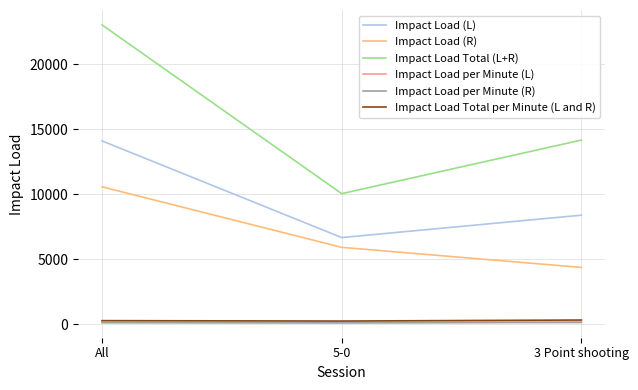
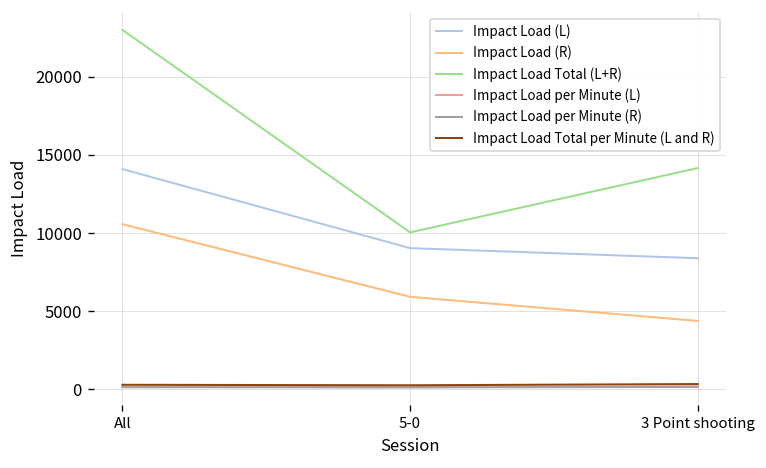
Impact Load (L), 5-0: 6700 -> 9000
